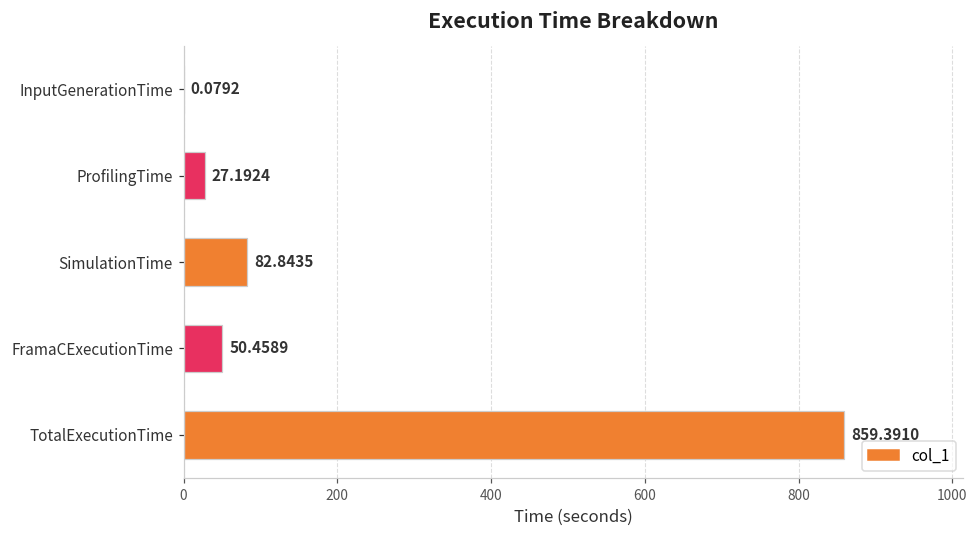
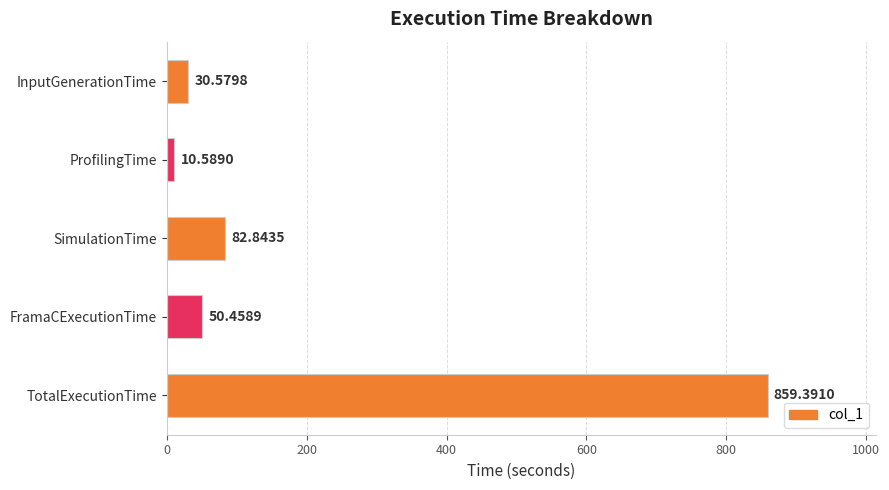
InputGenerationTime: 0.0792 -> 30.5798
ProfilingTime: 27.1924 -> 10.5890
